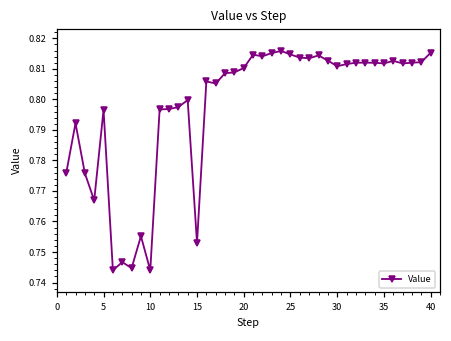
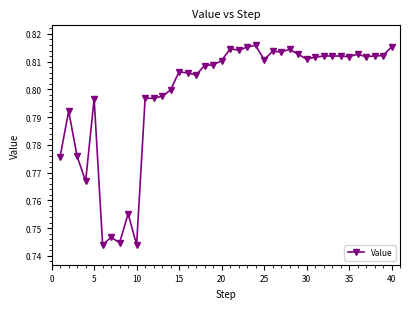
15: 0.753 -> 0.806
25: 0.815 -> 0.811
